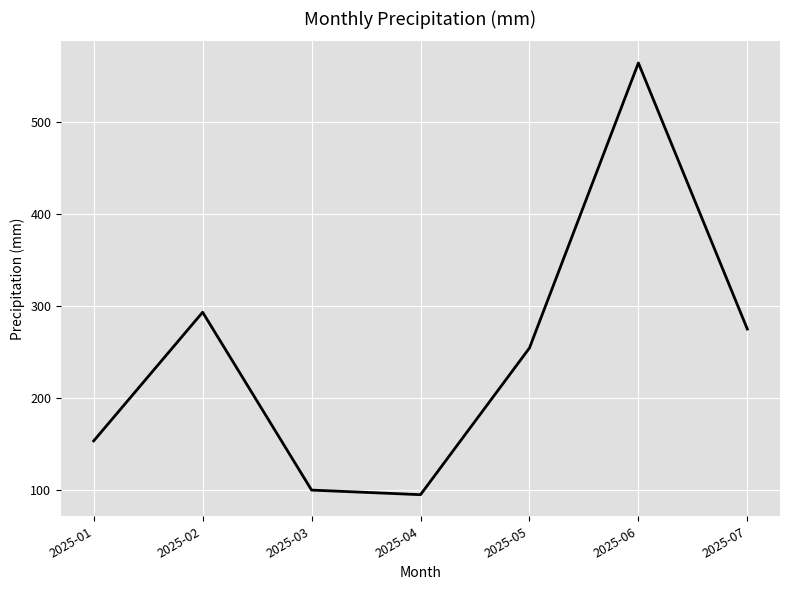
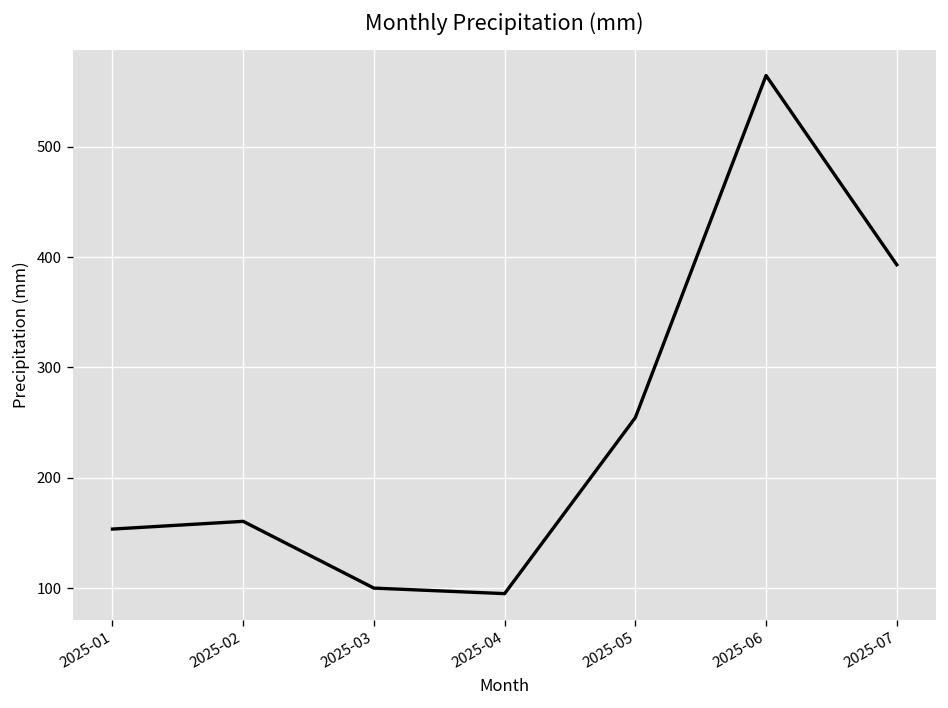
2025-02: 290 -> 160
2025-07: 280 -> 390
